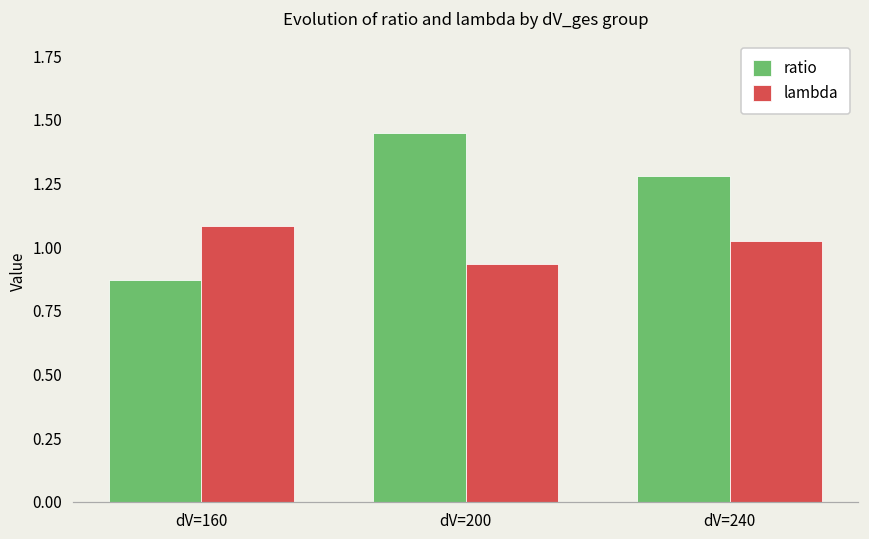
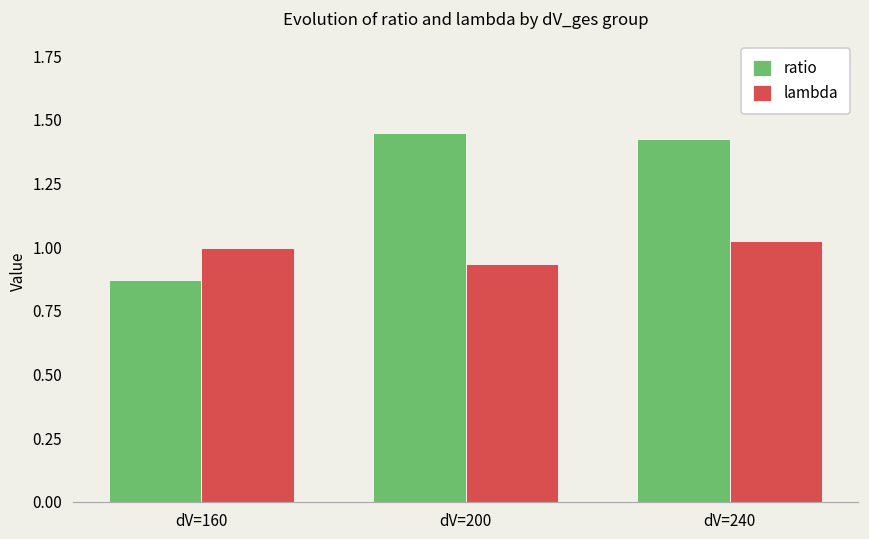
lambda, dV=160: 1.08 -> 1.00
ratio, dV=240: 1.28 -> 1.42
